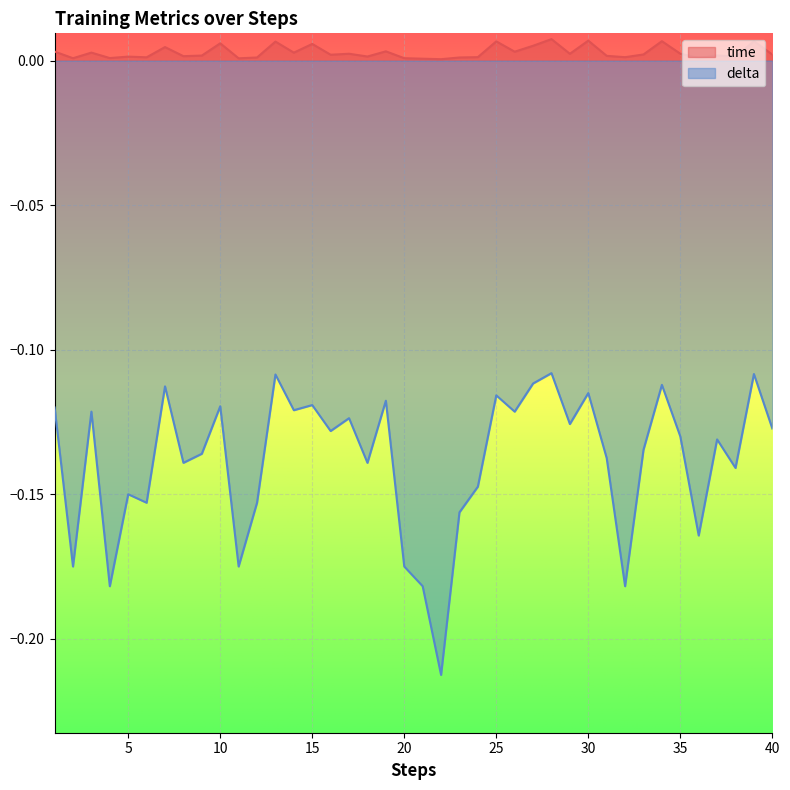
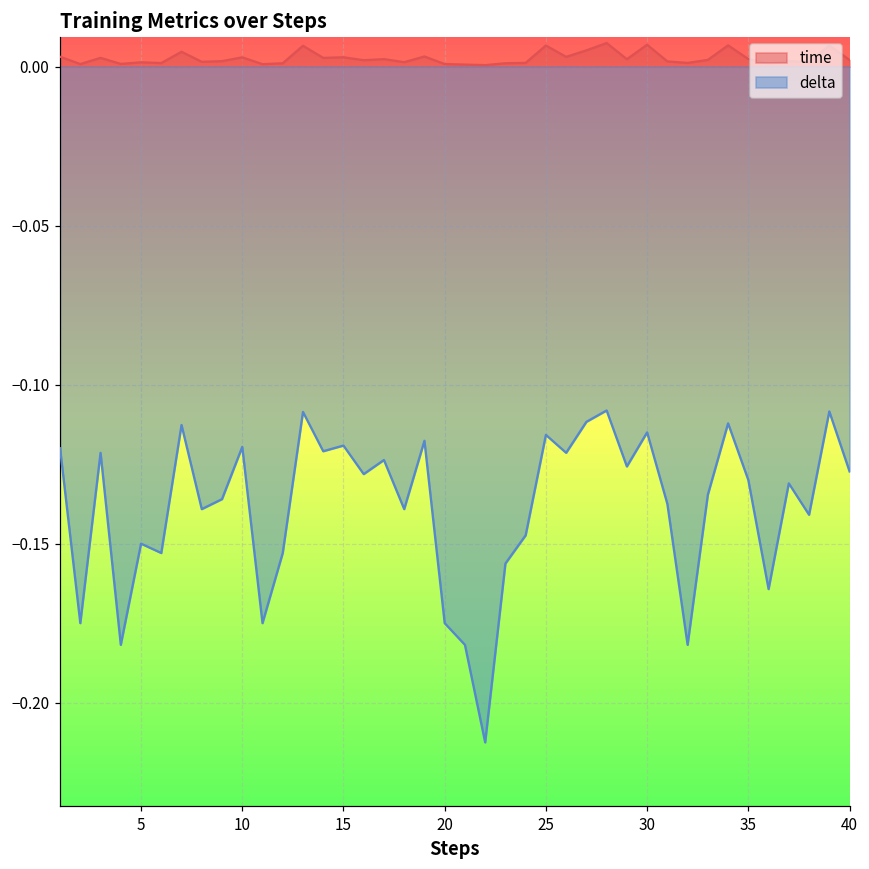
time, 10: 0.006 -> 0.003
time, 15: 0.006 -> 0.003
